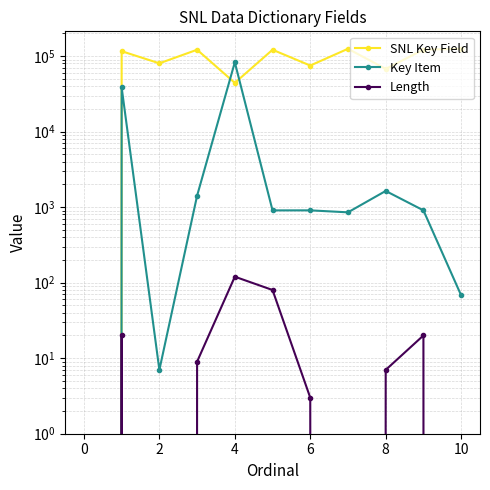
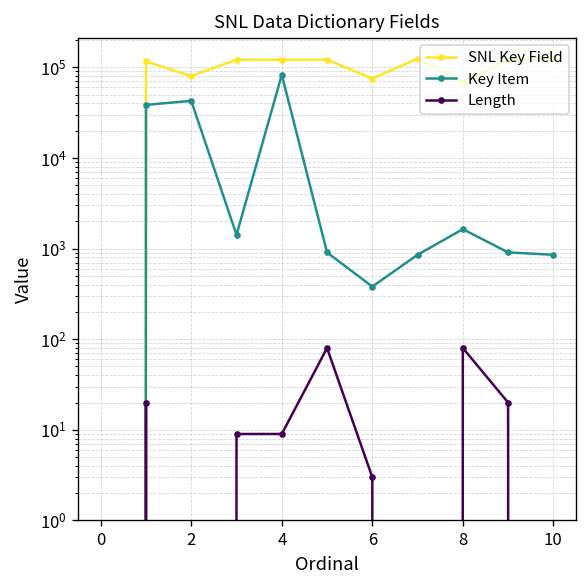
Key Item, 2: 7 -> 40000
SNL Key Field, 4: 40000 -> 120000
Length, 4: 120 -> 9
Key Item, 6: 900 -> 400
Length, 8: 7 -> 80
Key Item, 10: 70 -> 900
